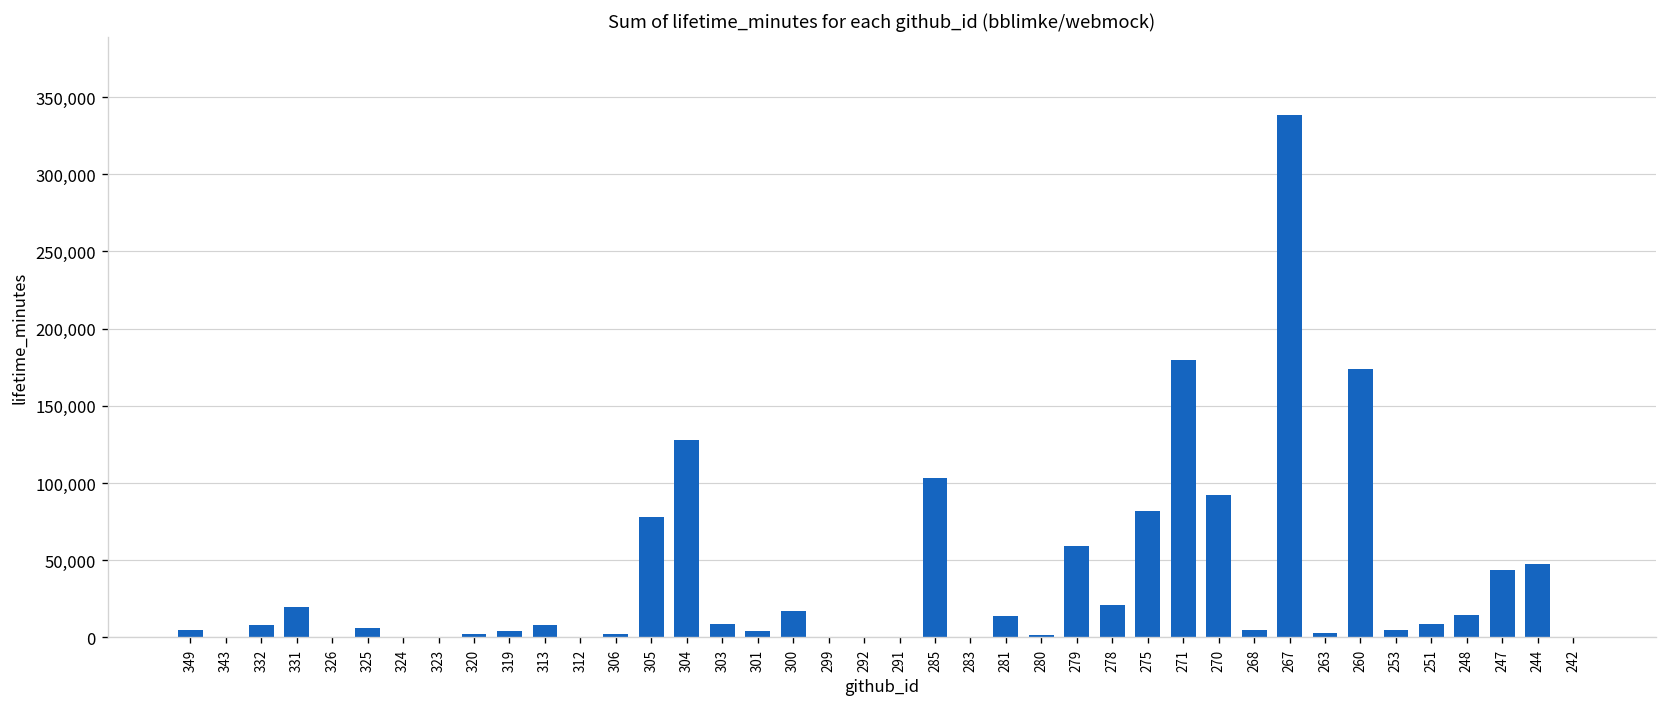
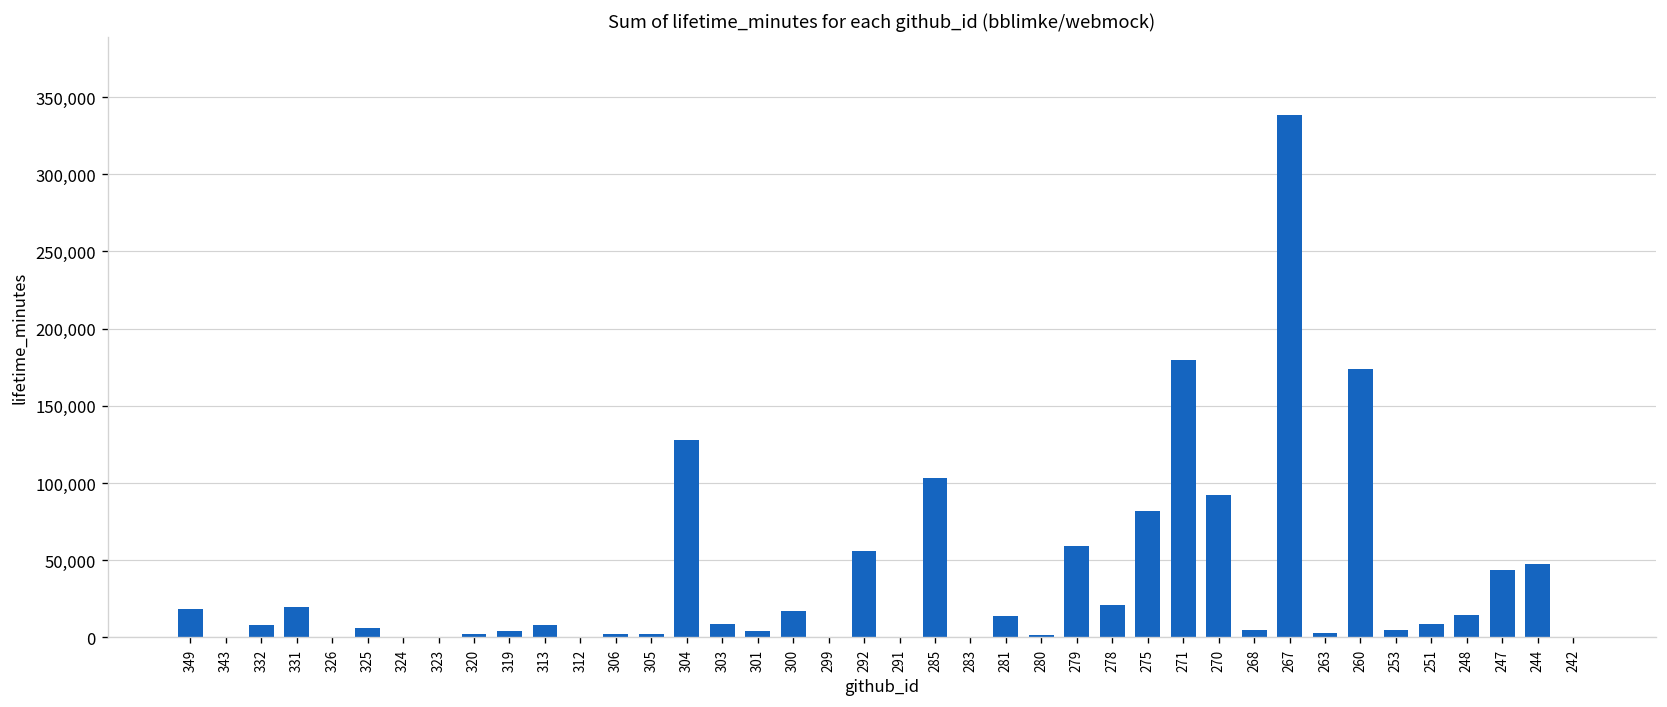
349: 5,000 -> 18,000
305: 78,000 -> 2,000
292: 0 -> 56,000
